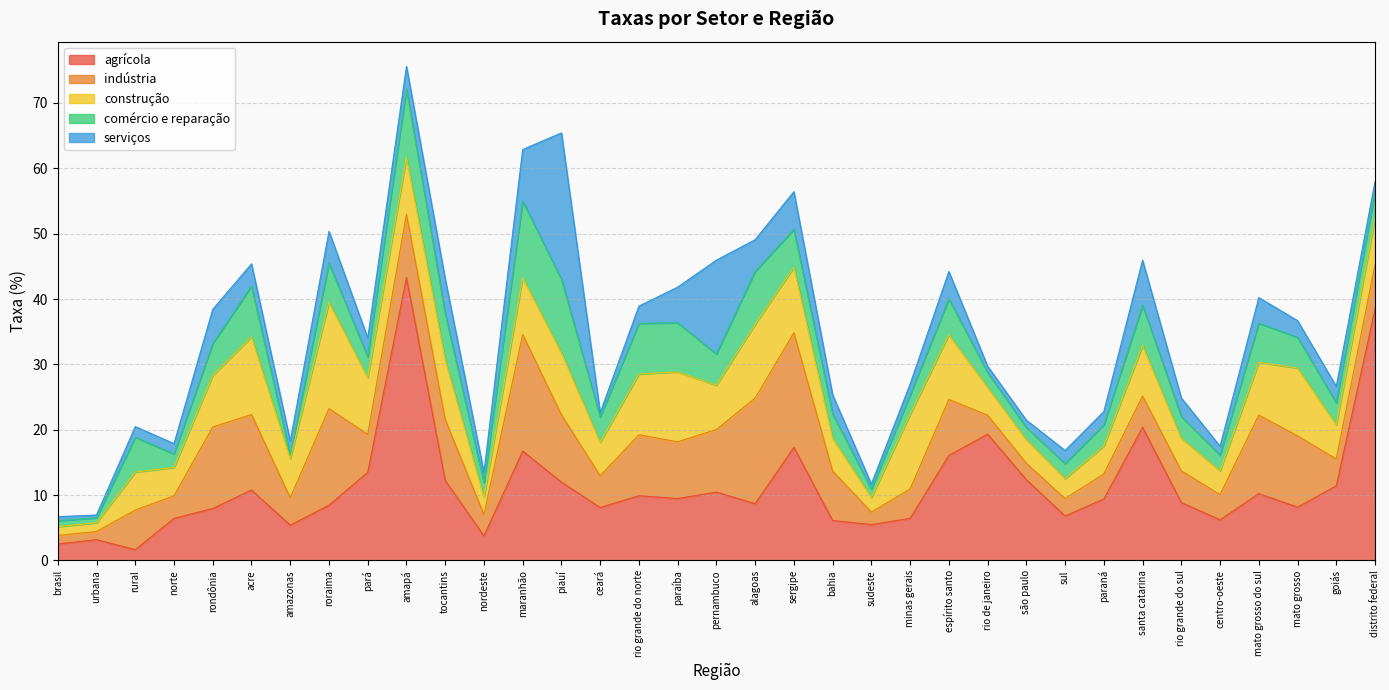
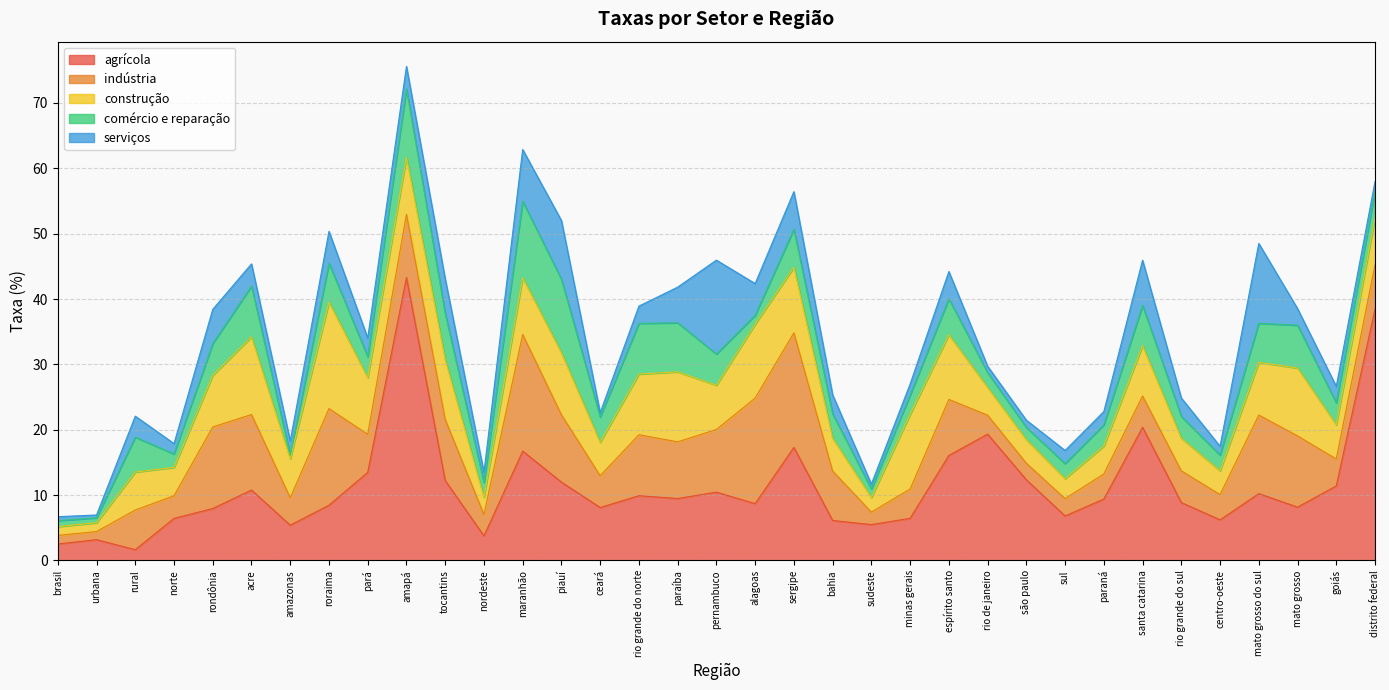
serviços, rural: 2 -> 3
serviços, piauí: 22 -> 9
comércio e reparação, alagoas: 8 -> 1
serviços, mato grosso do sul: 4 -> 12
comércio e reparação, mato grosso: 5 -> 7
